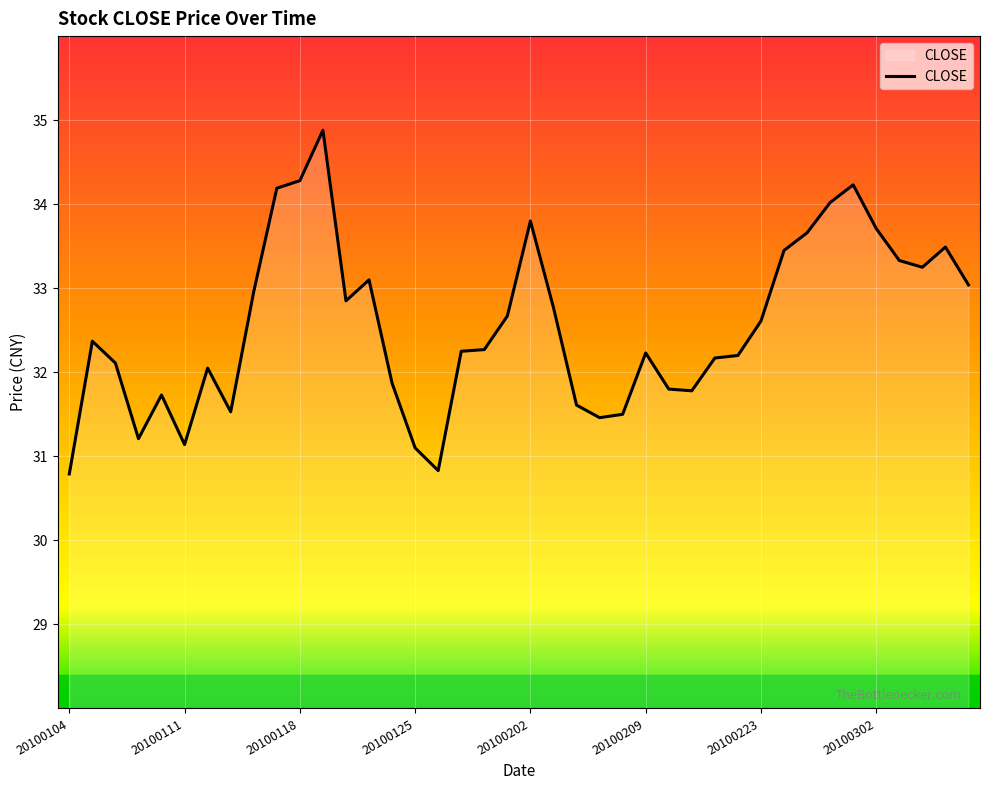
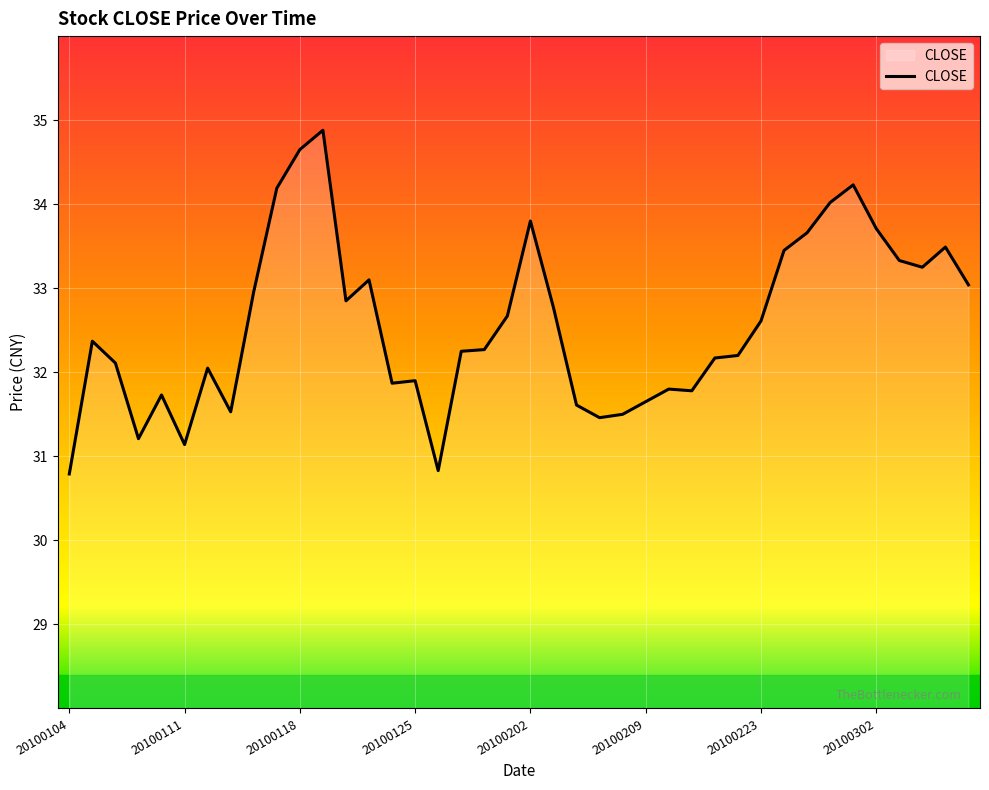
20100118: 34.3 -> 34.7
20100125: 31.1 -> 31.9
20100209: 32.2 -> 31.7
